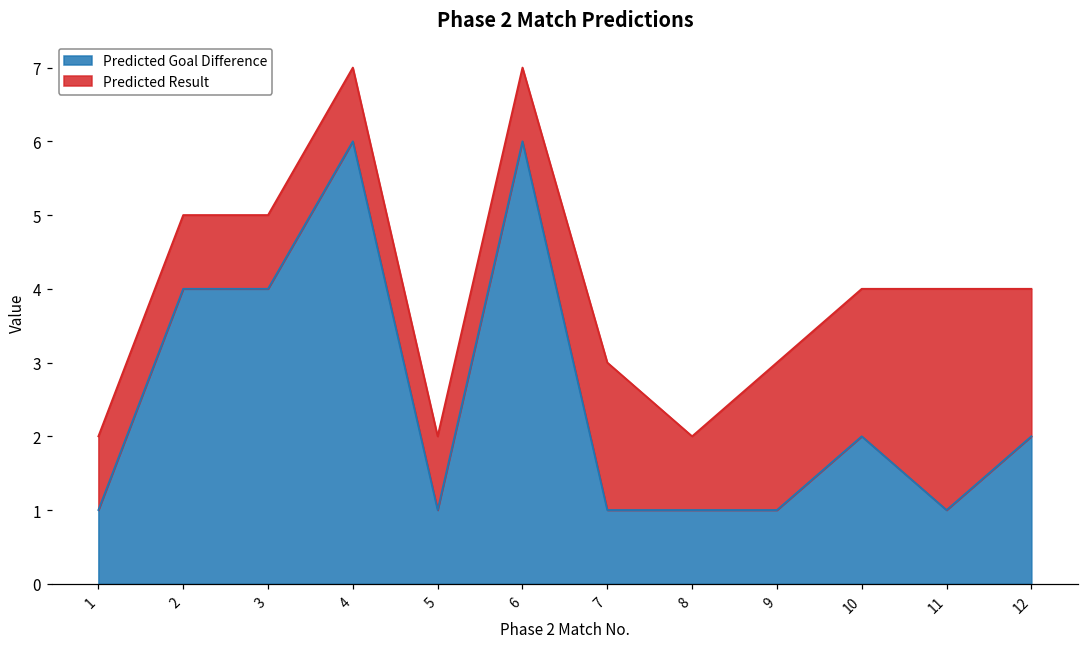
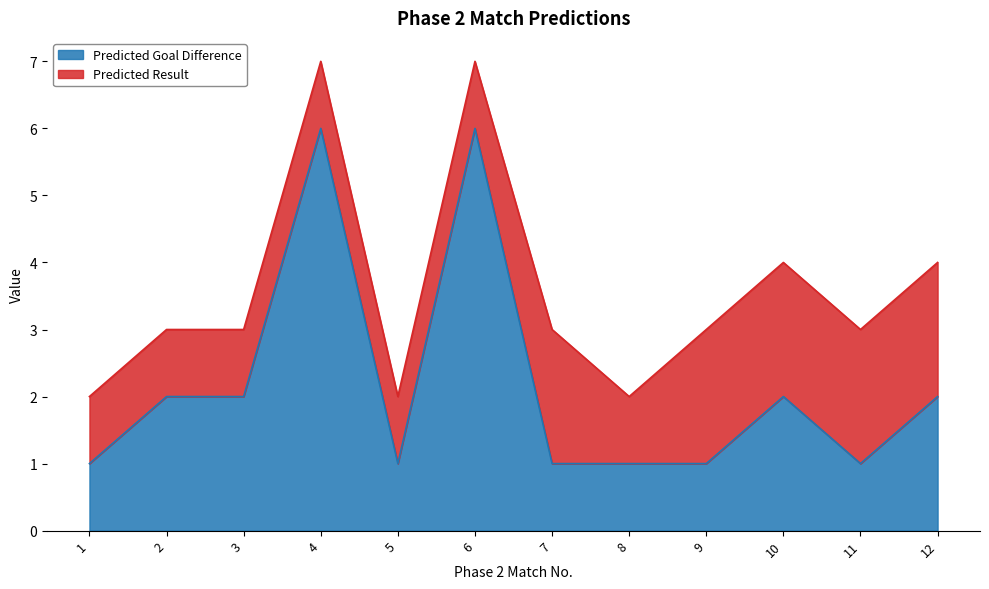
Predicted Goal Difference, 2: 4 -> 2
Predicted Goal Difference, 3: 4 -> 2
Predicted Result, 11: 3 -> 2
